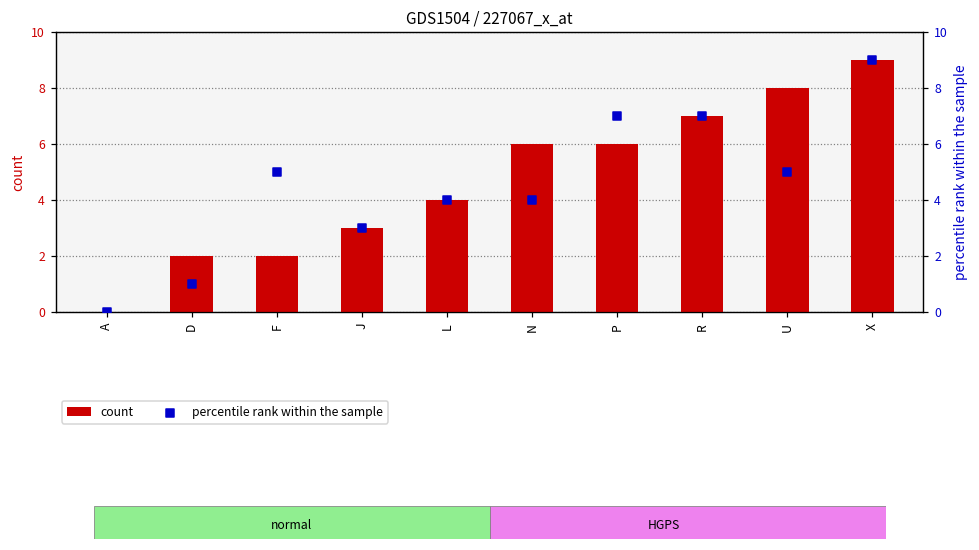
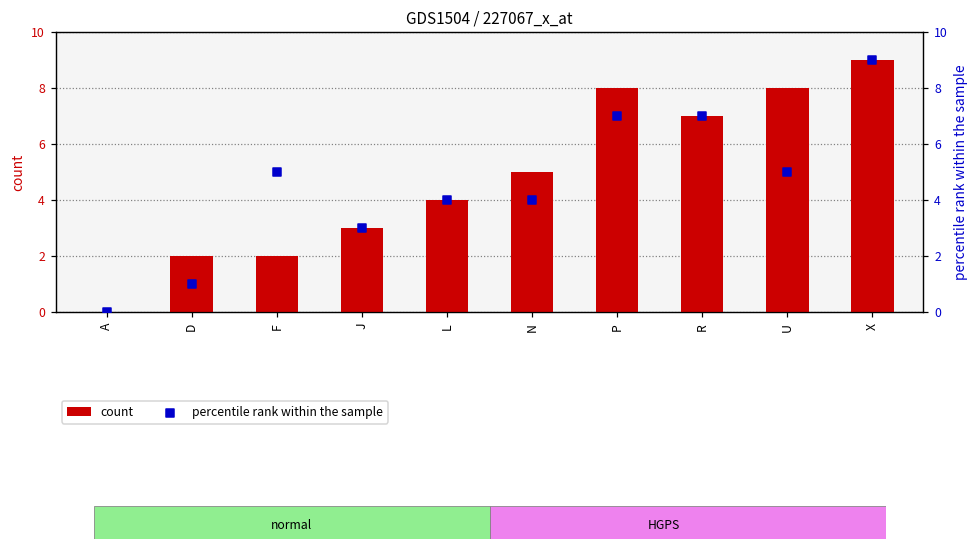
count, N: 6 -> 5
count, P: 6 -> 8
